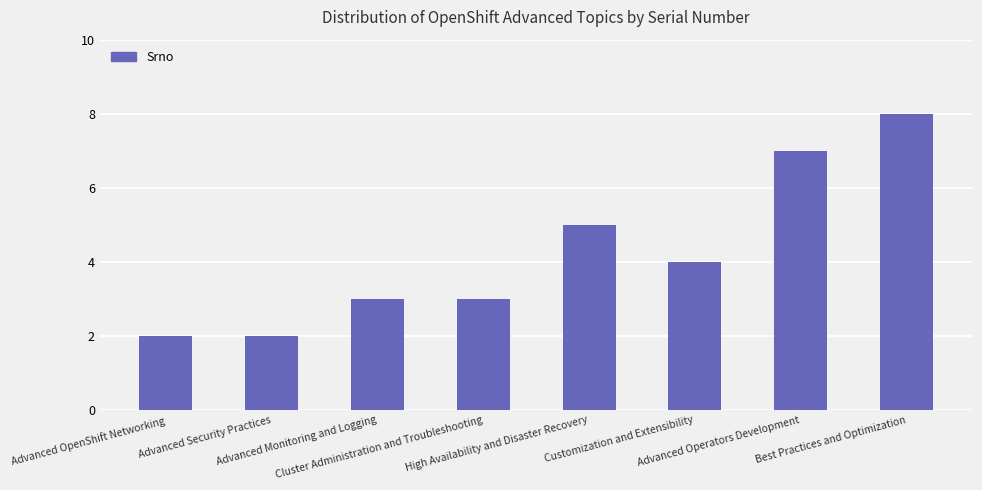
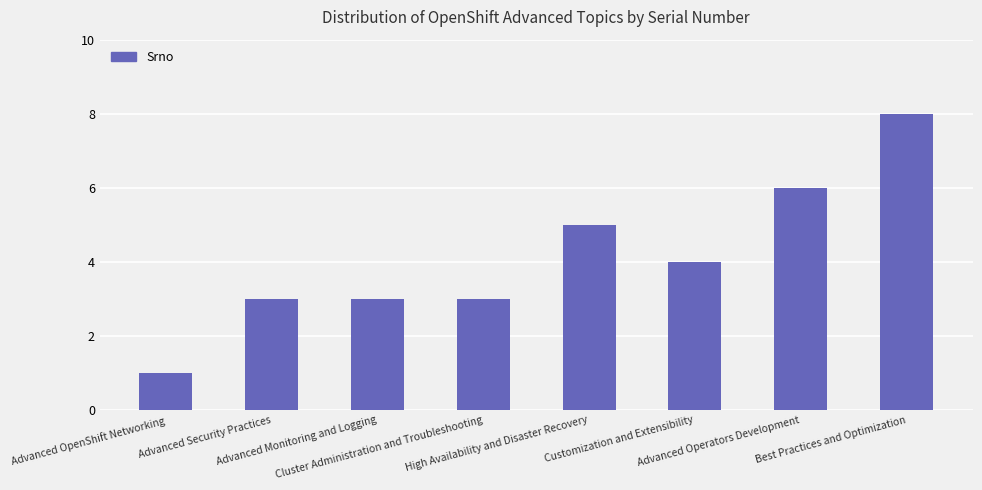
Advanced OpenShift Networking: 2 -> 1
Advanced Security Practices: 2 -> 3
Advanced Operators Development: 7 -> 6
